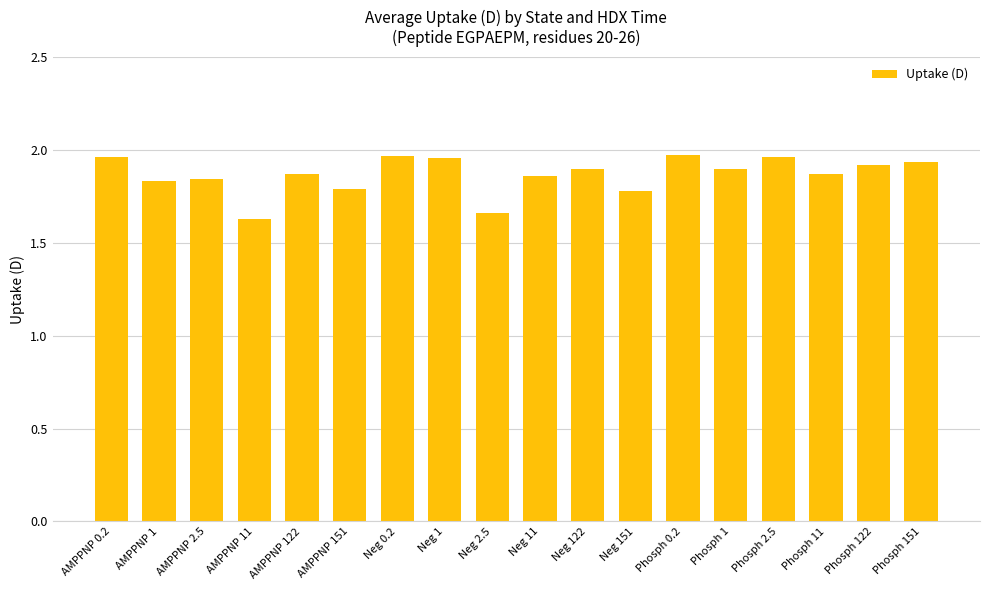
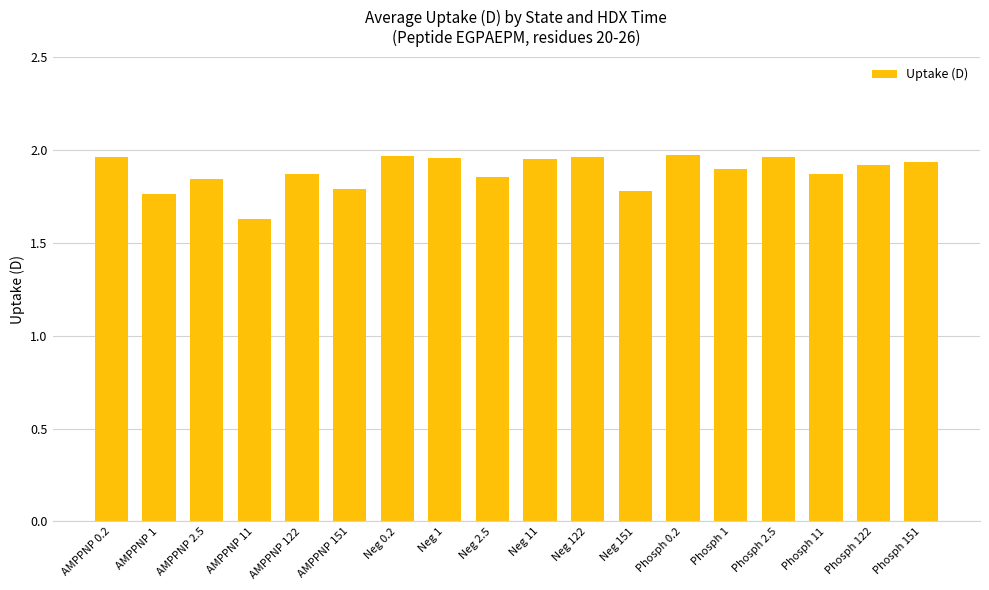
AMPPNP 1: 1.83 -> 1.76
Neg 2.5: 1.66 -> 1.85
Neg 11: 1.86 -> 1.95
Neg 122: 1.89 -> 1.96
